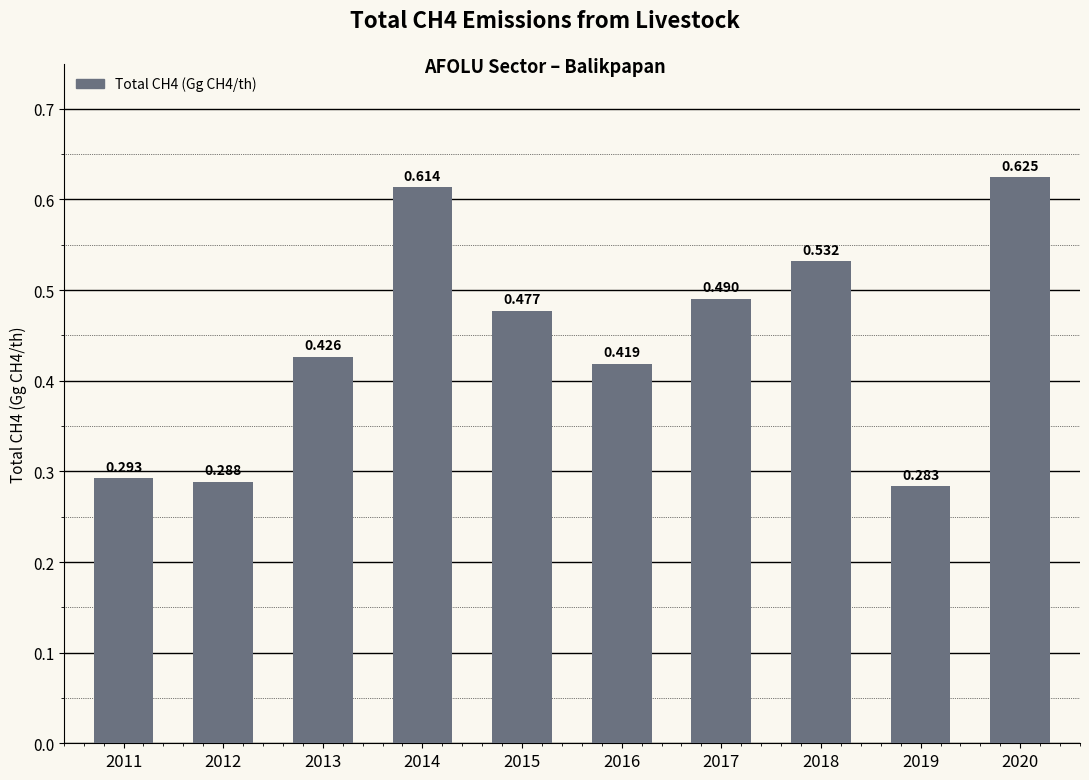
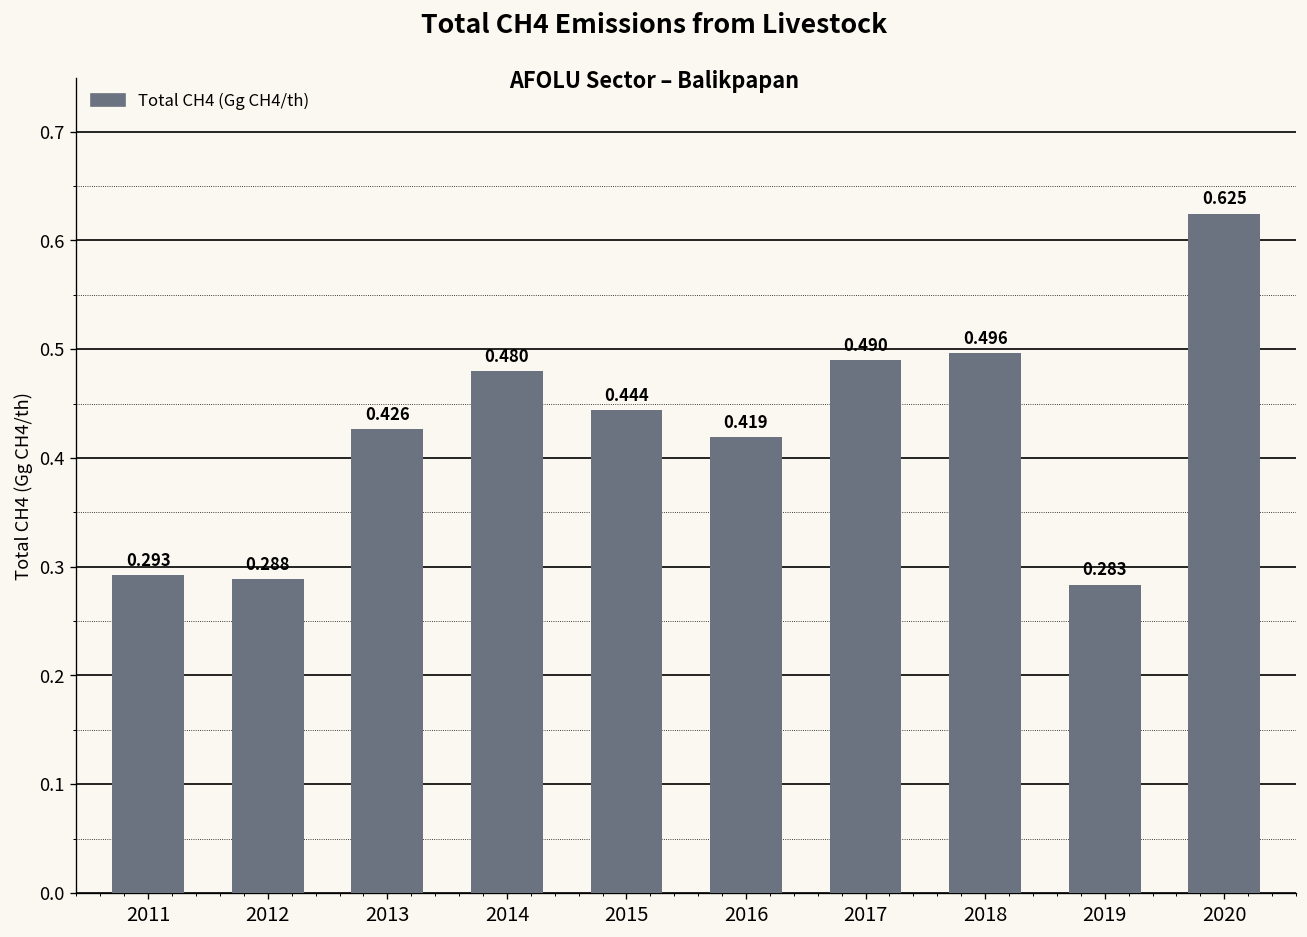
2014: 0.614 -> 0.480
2015: 0.477 -> 0.444
2018: 0.532 -> 0.496
